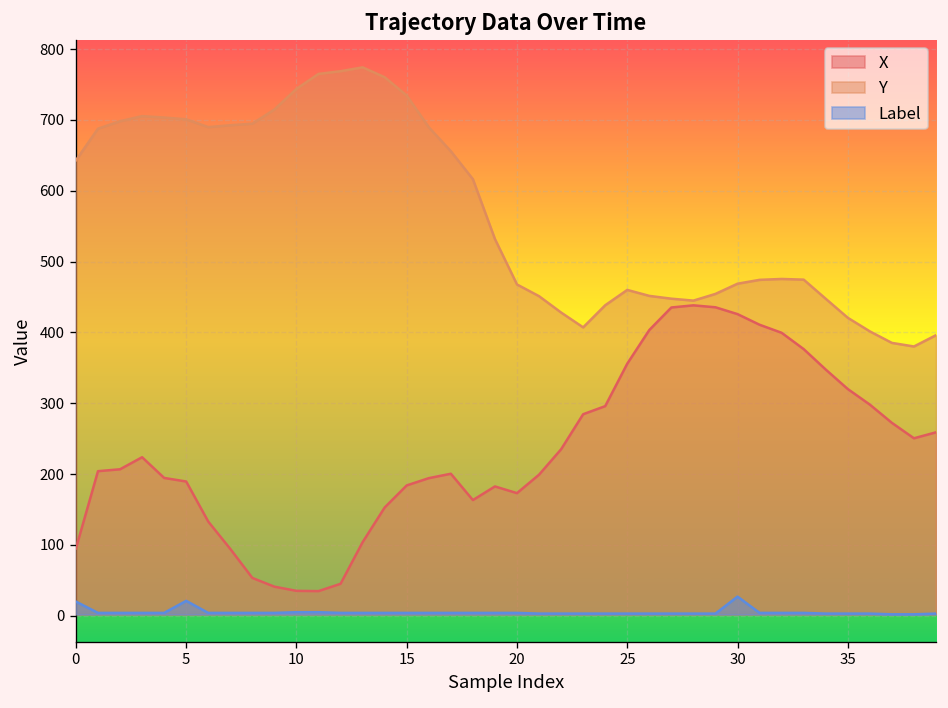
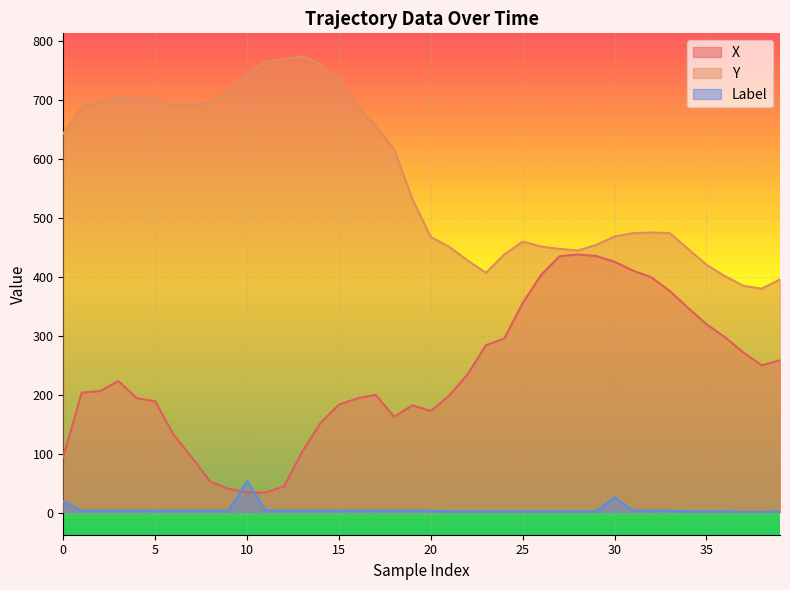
Label, 5: 20 -> 0
Label, 10: 10 -> 50
